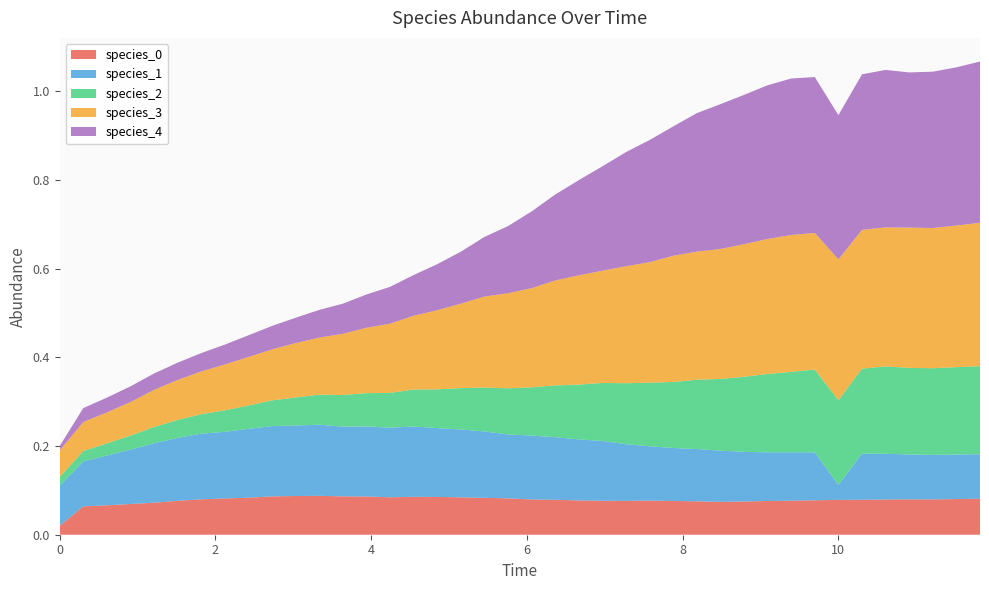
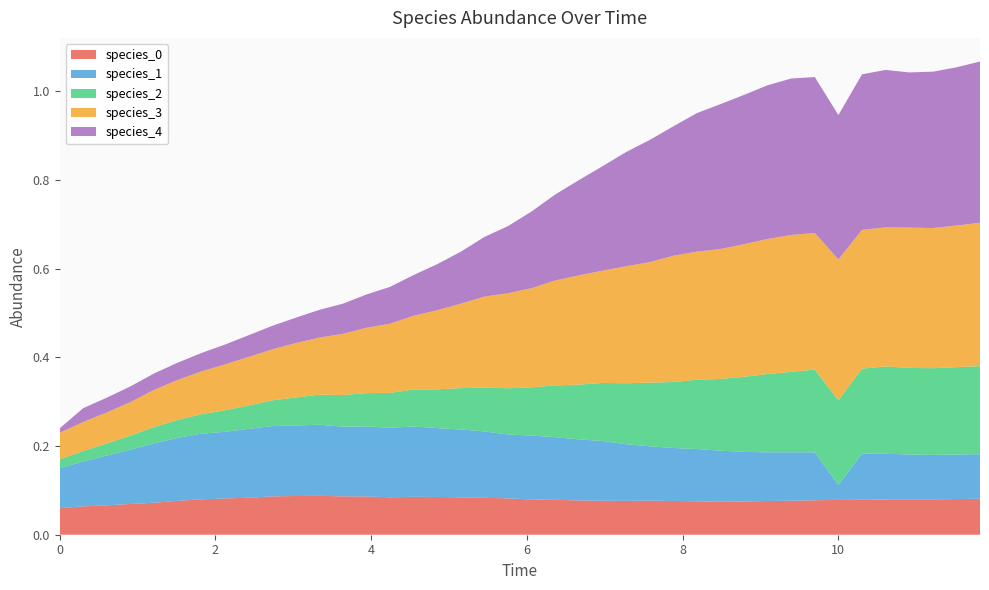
species_0, 0: 0.02 -> 0.06
